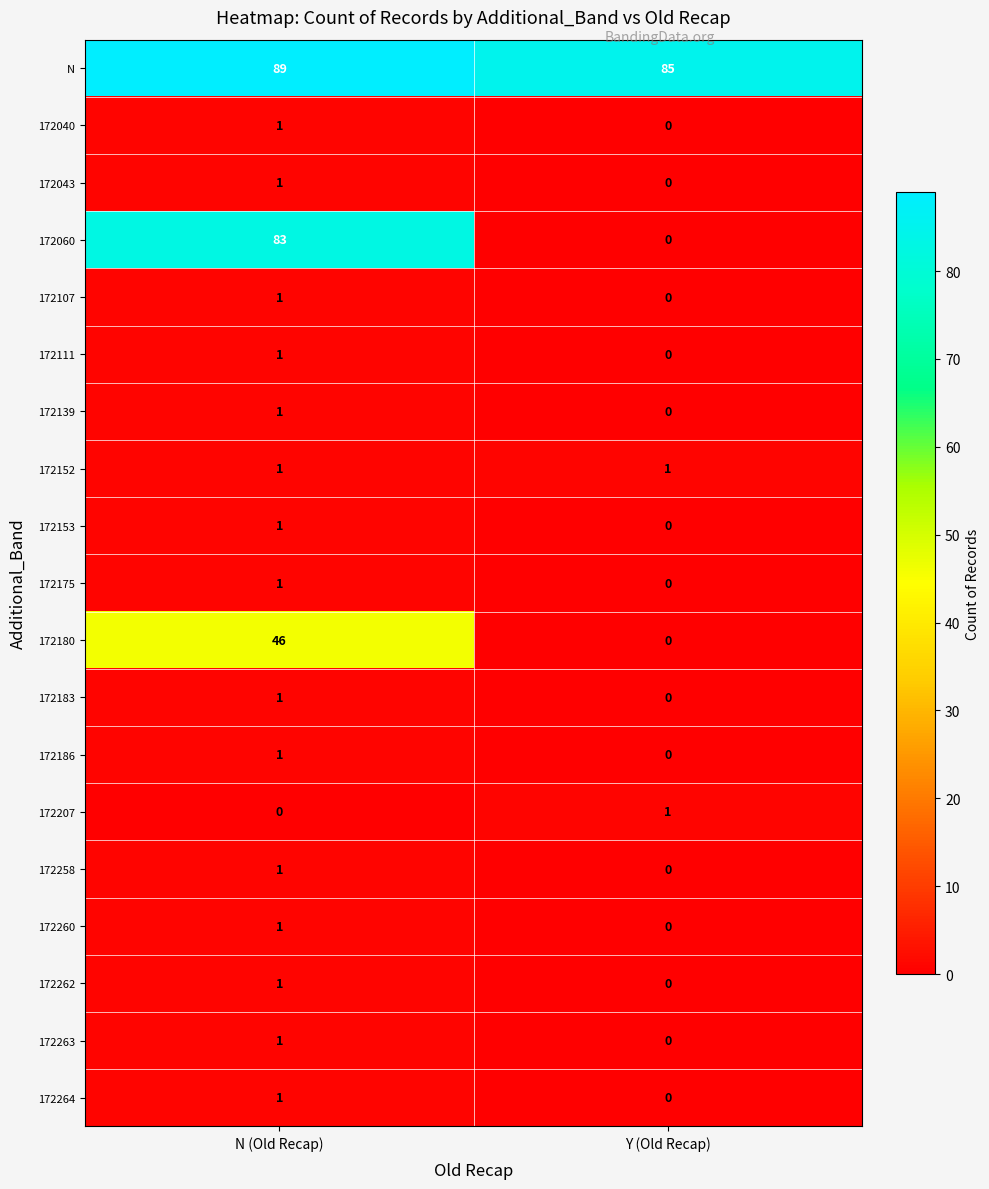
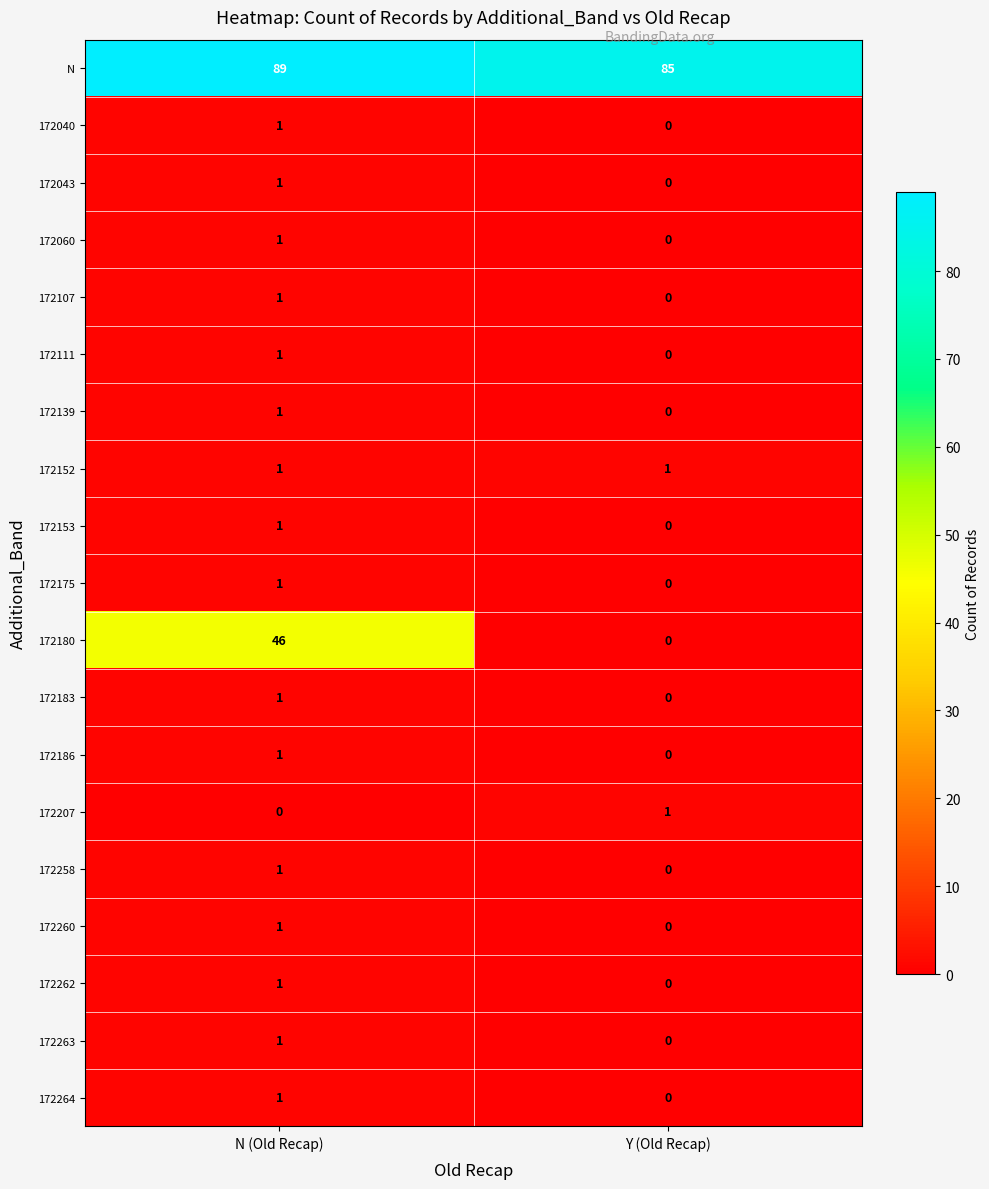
172060, N (Old Recap): 83 -> 1
